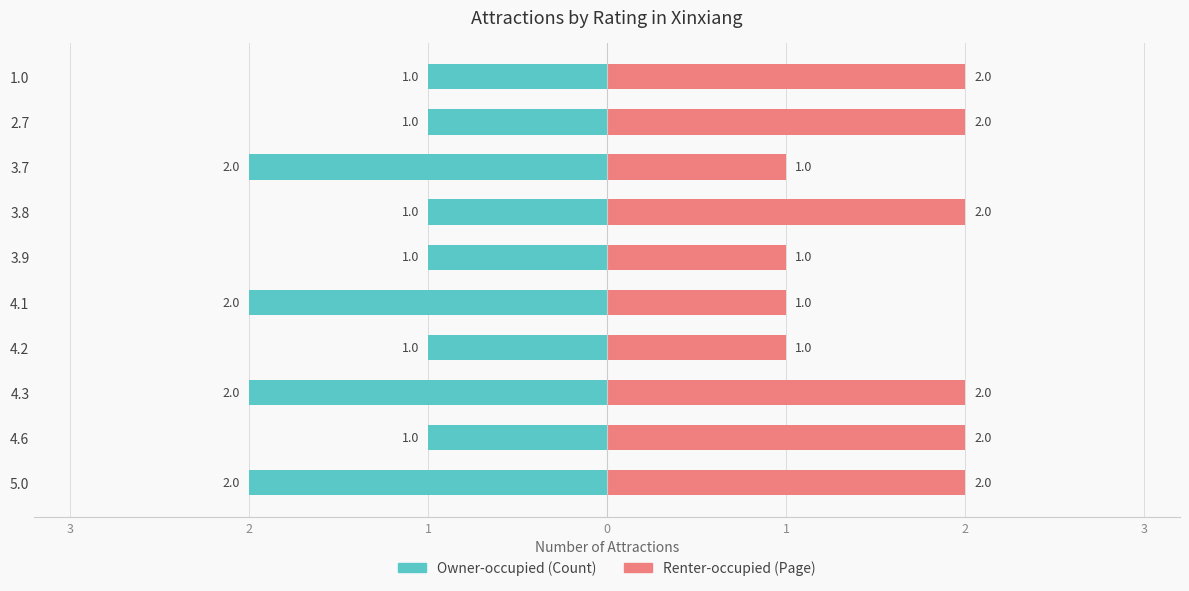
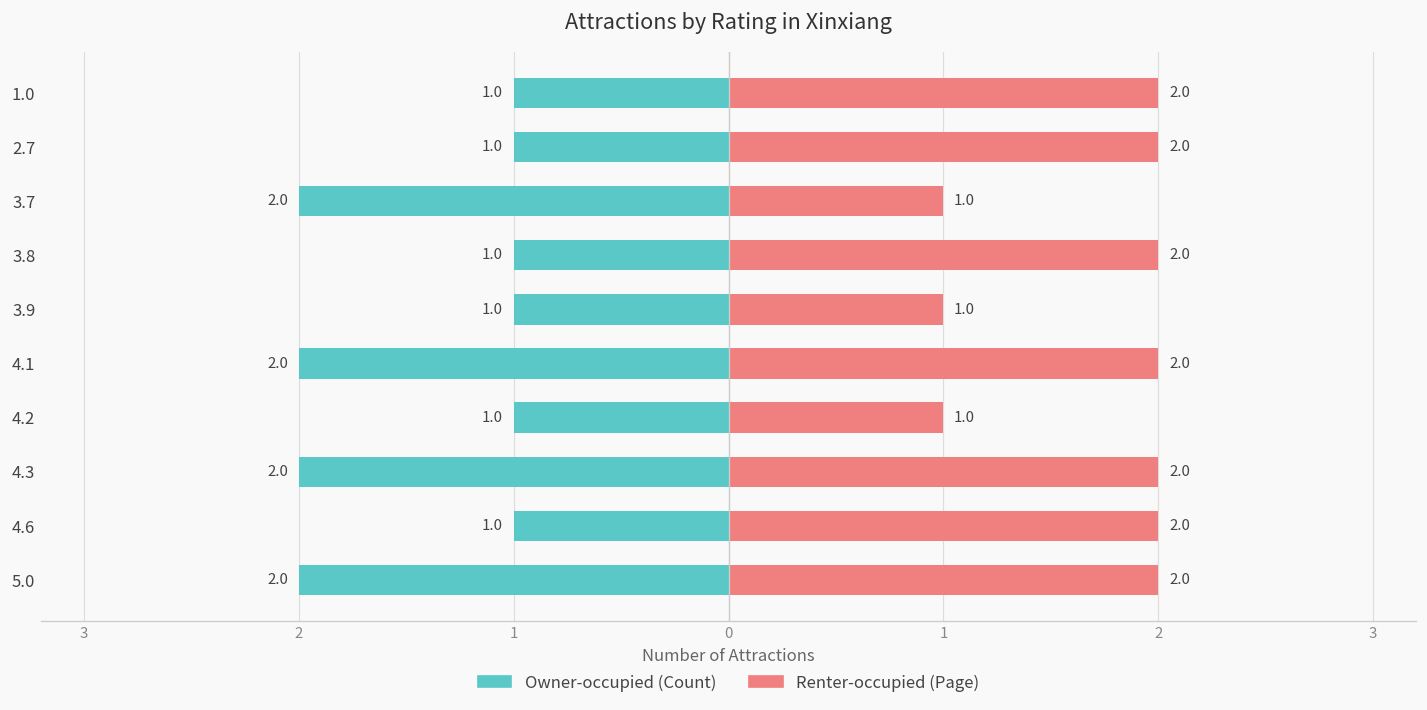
Renter-occupied (Page), 4.1: 1.0 -> 2.0
